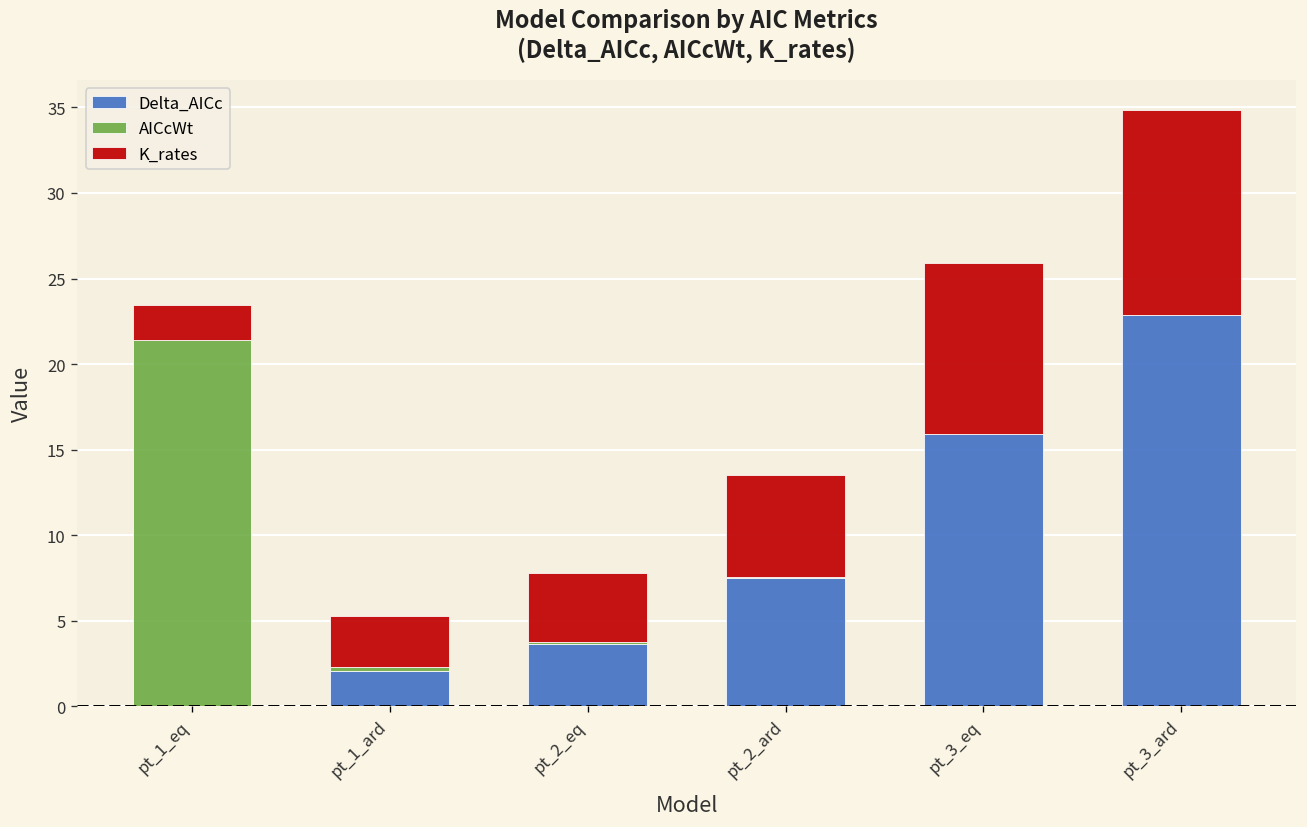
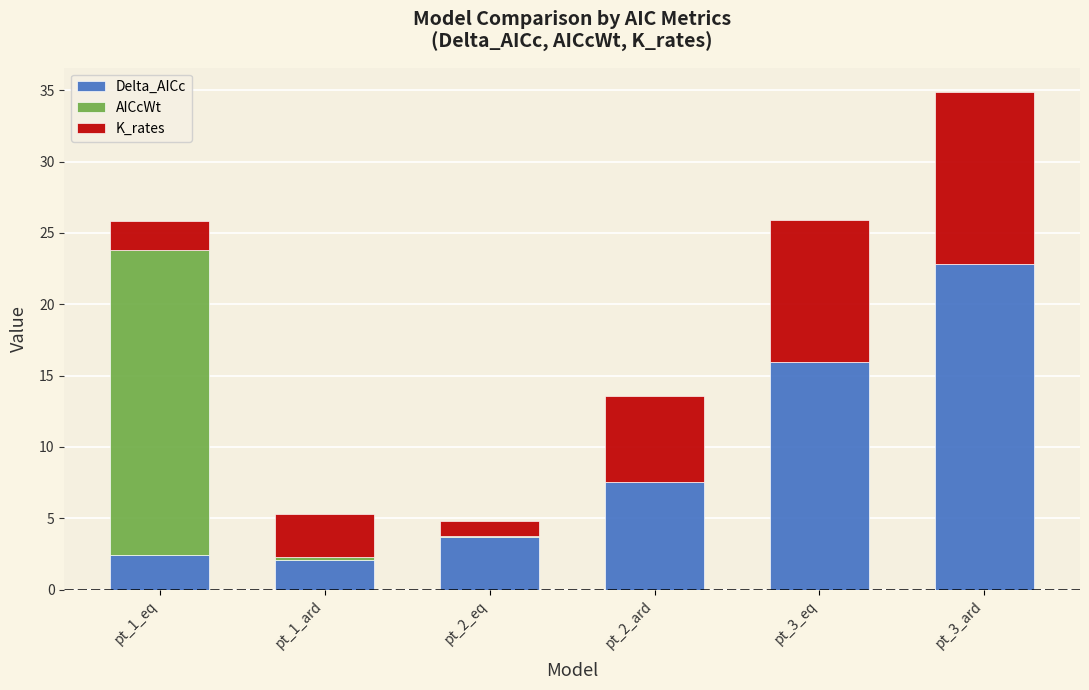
Delta_AICc, pt_1_eq: 0.0 -> 2.4
K_rates, pt_2_eq: 4 -> 1
